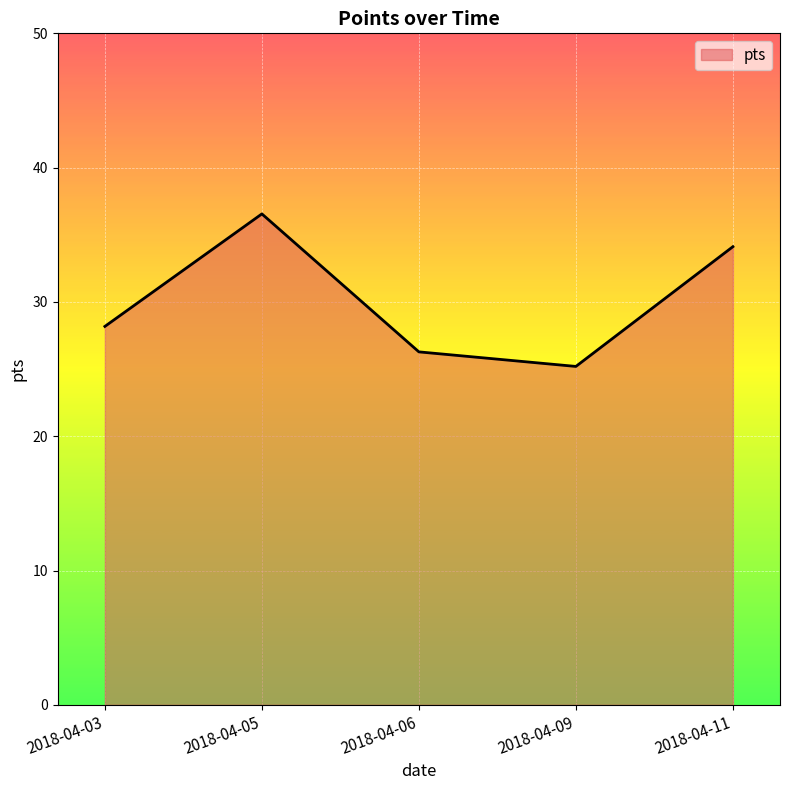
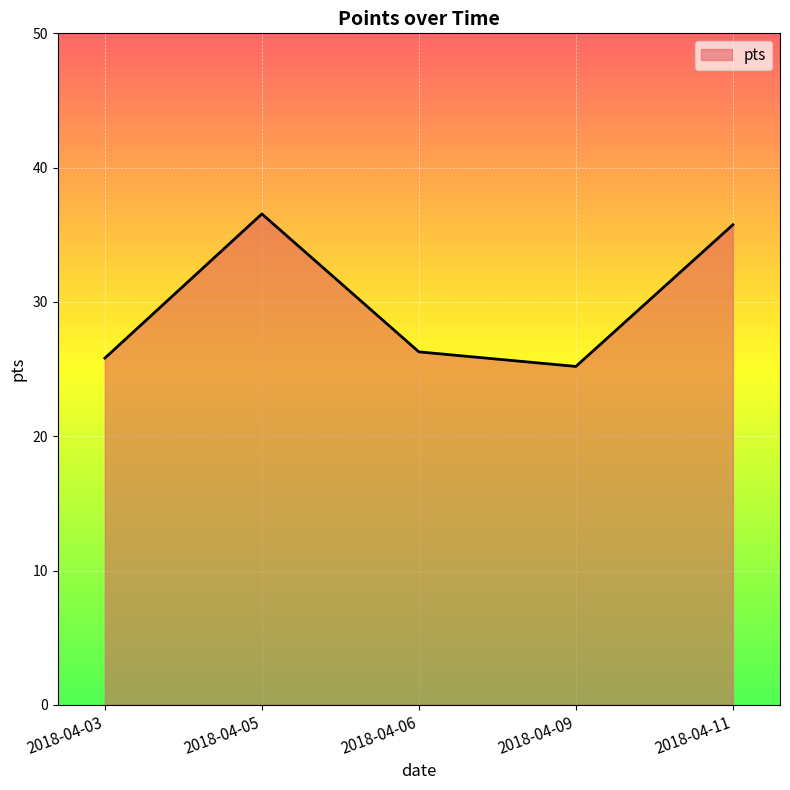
2018-04-03: 28.2 -> 25.8
2018-04-11: 34.1 -> 35.7
